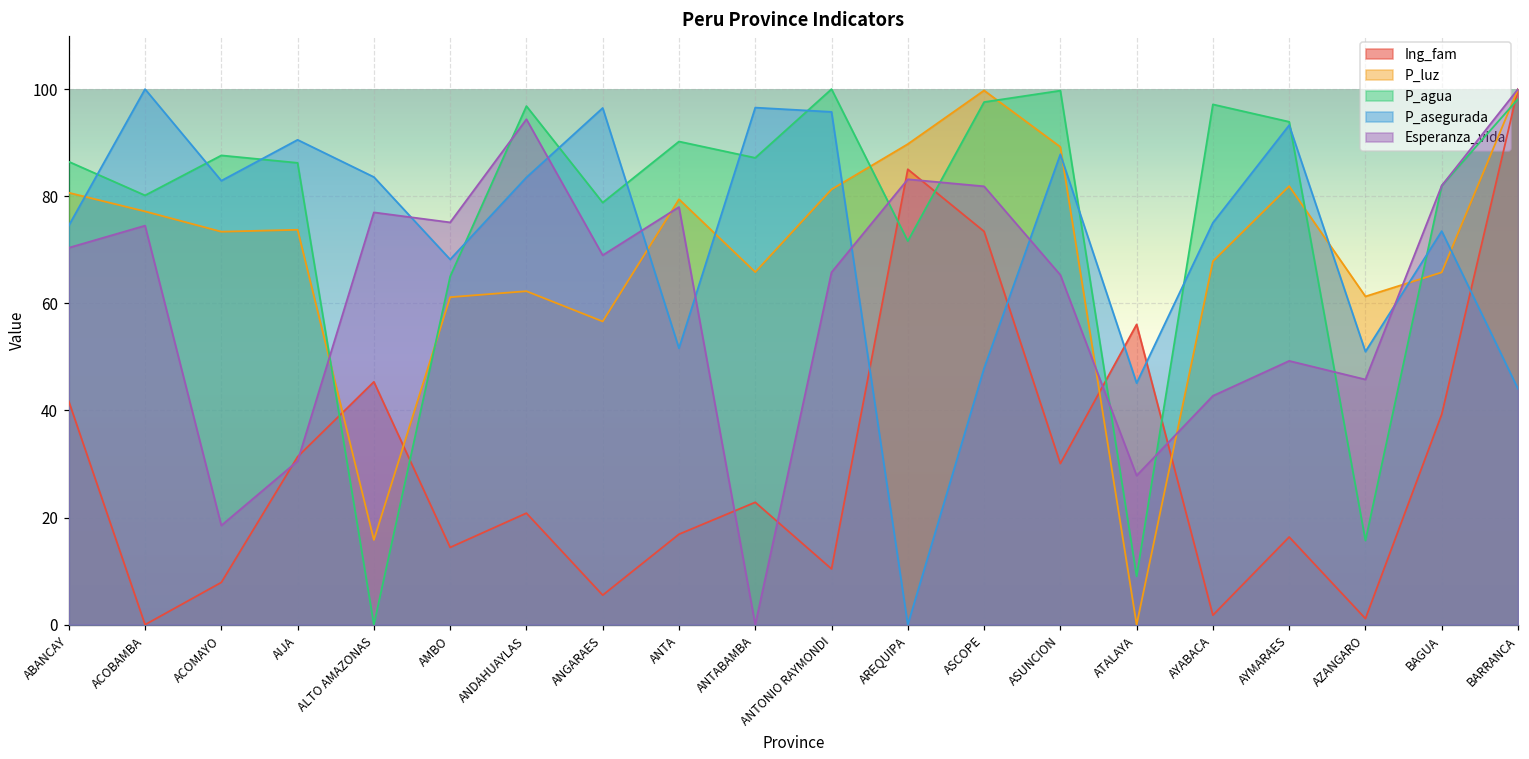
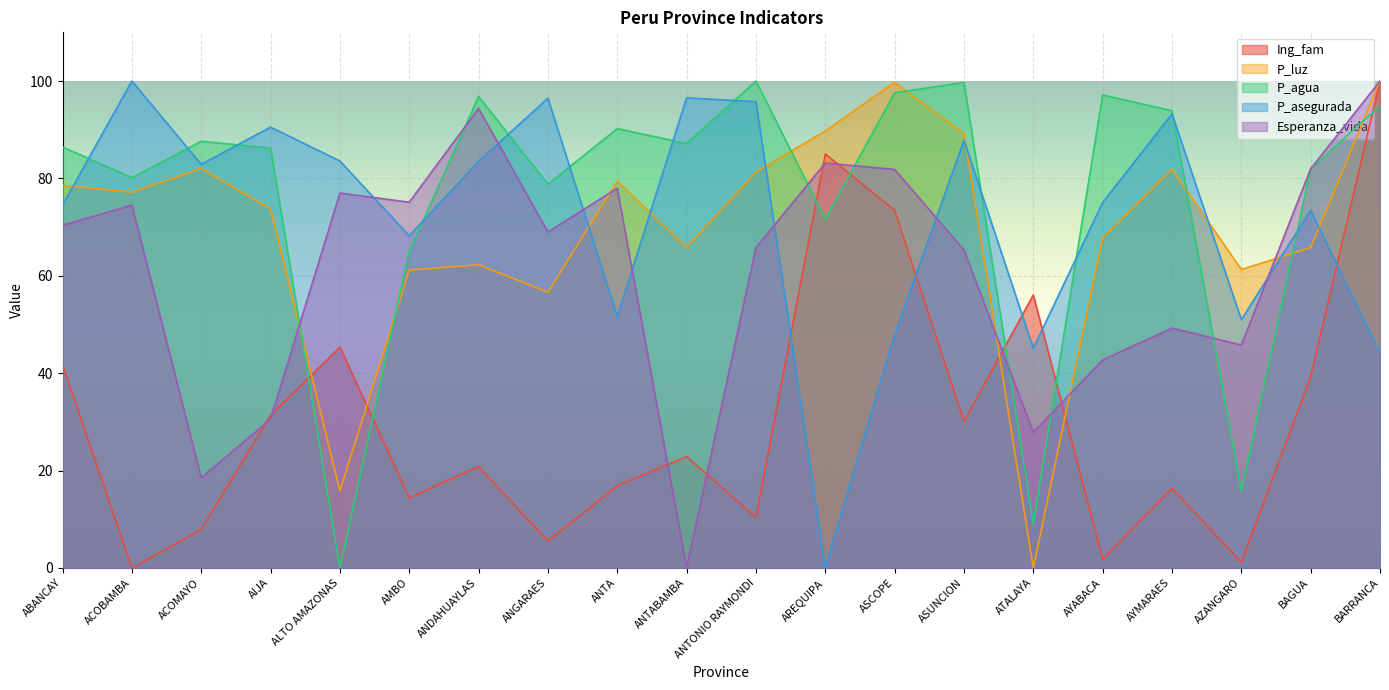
P_luz, ABANCAY: 81 -> 79
P_luz, ACOMAYO: 73 -> 82
P_agua, BARRANCA: 98 -> 95
